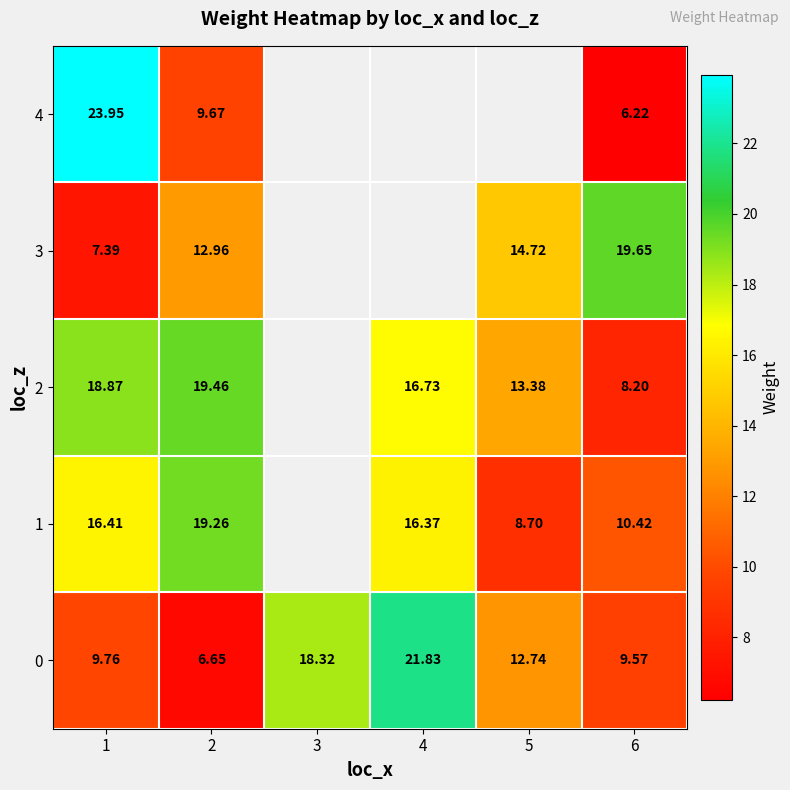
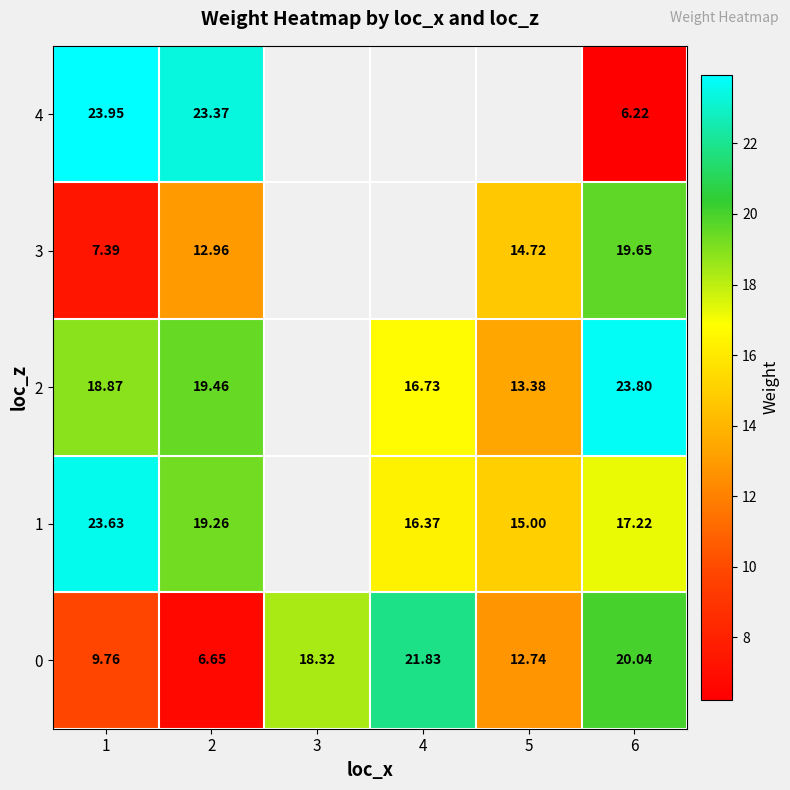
4, 2: 9.67 -> 23.37
2, 6: 8.20 -> 23.80
1, 1: 16.41 -> 23.63
1, 5: 8.70 -> 15.00
1, 6: 10.42 -> 17.22
0, 6: 9.57 -> 20.04
